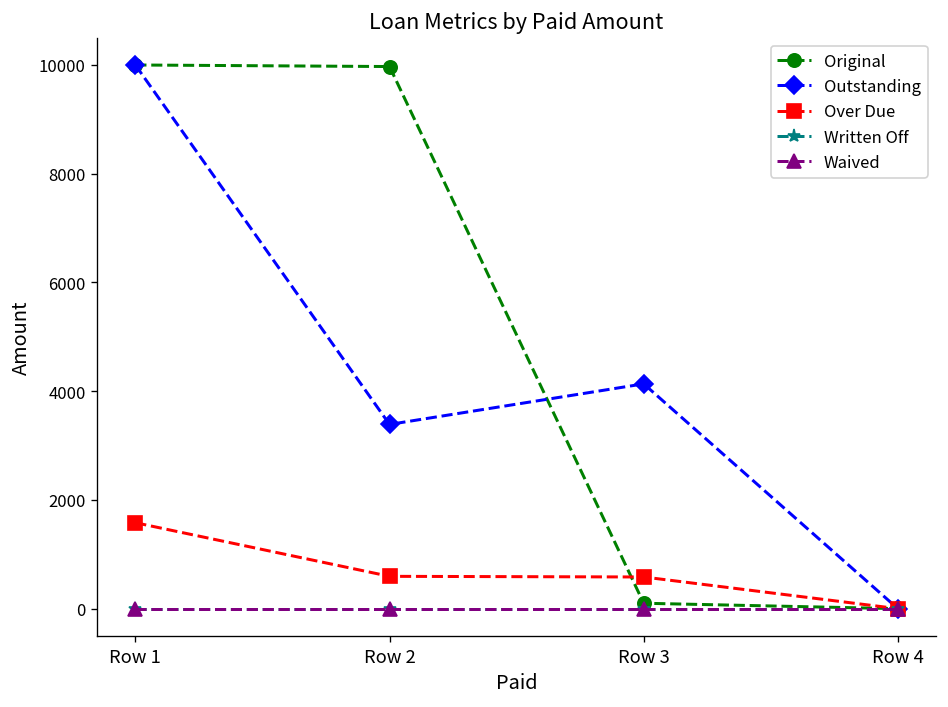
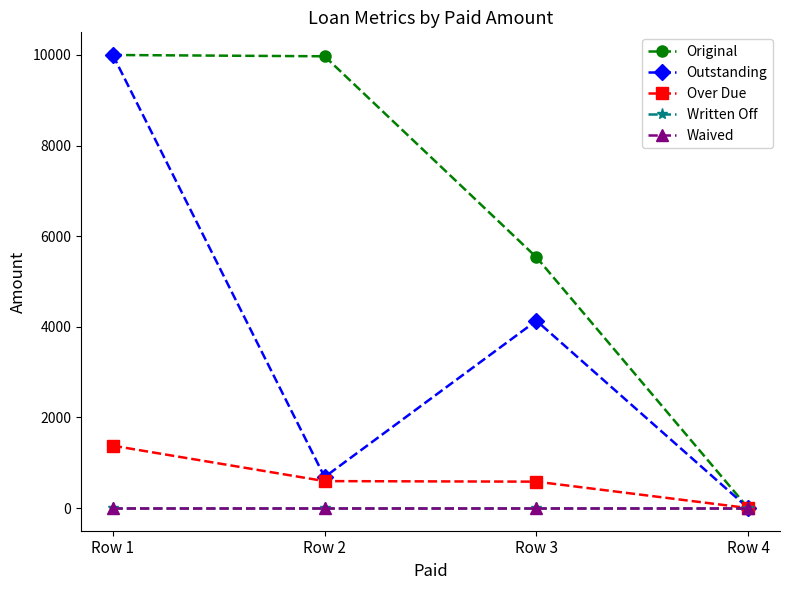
Over Due, Row 1: 1600 -> 1400
Outstanding, Row 2: 3400 -> 700
Original, Row 3: 100 -> 5500
